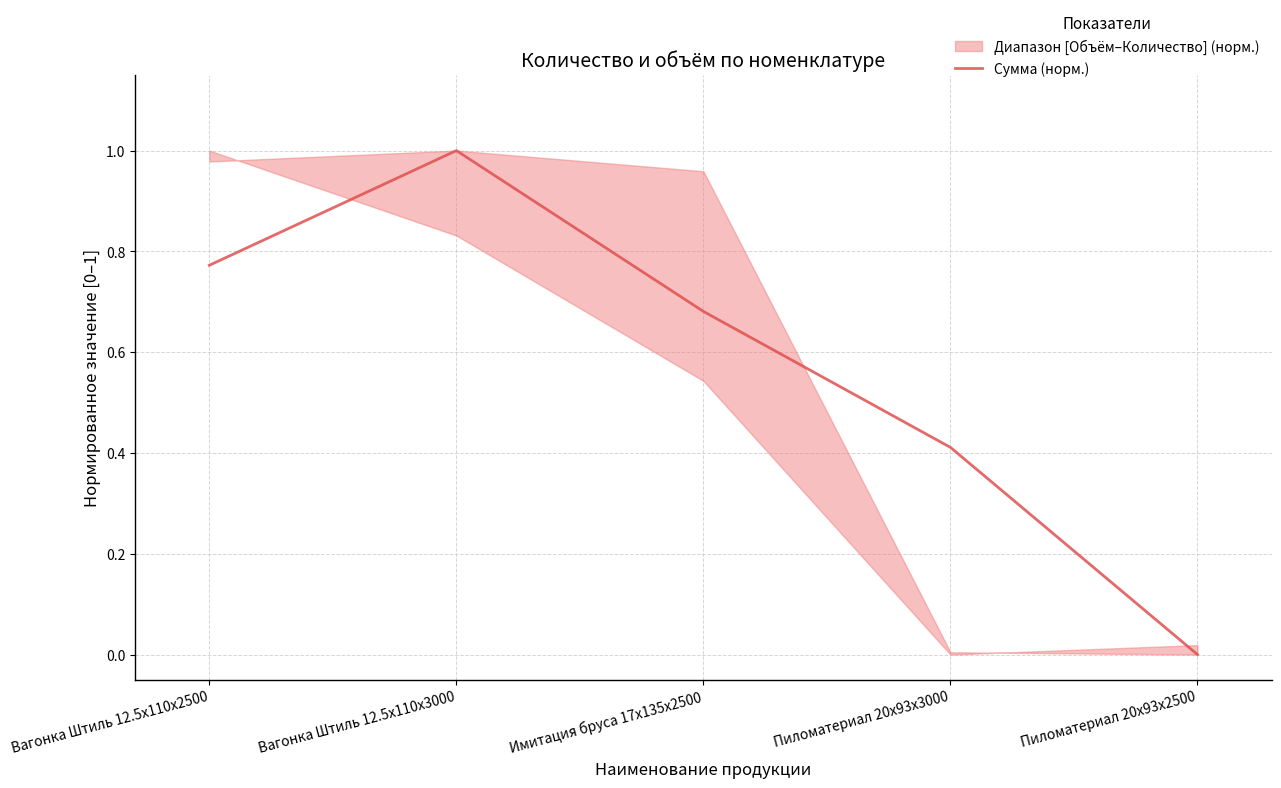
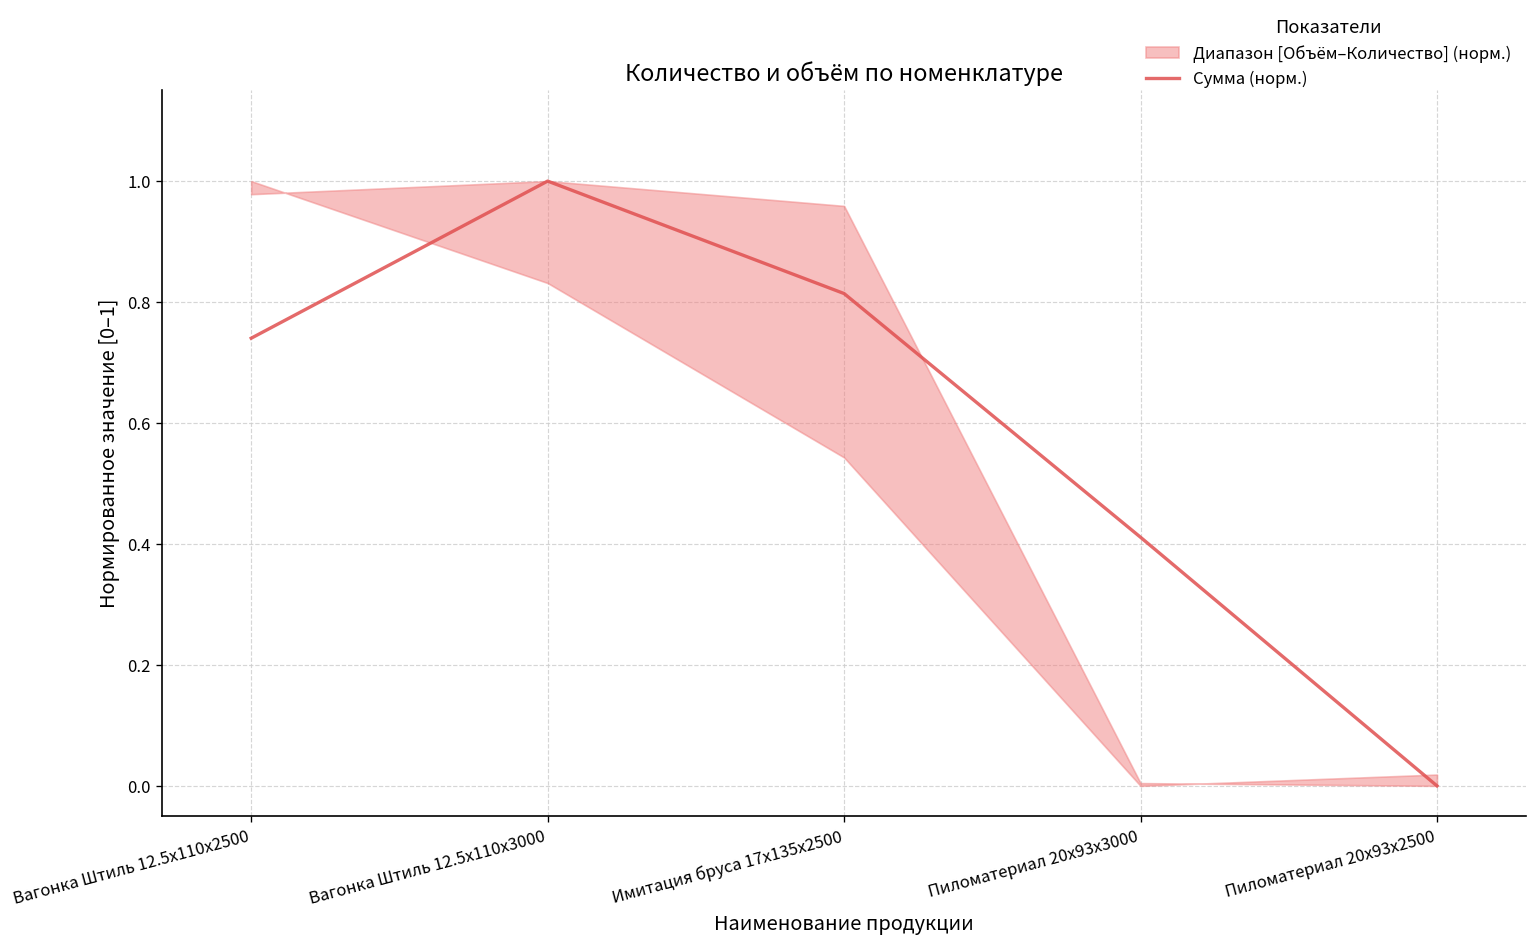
Сумма (норм.), Вагонка Штиль 12.5x110x2500: 0.77 -> 0.74
Сумма (норм.), Имитация бруса 17x135x2500: 0.68 -> 0.81
